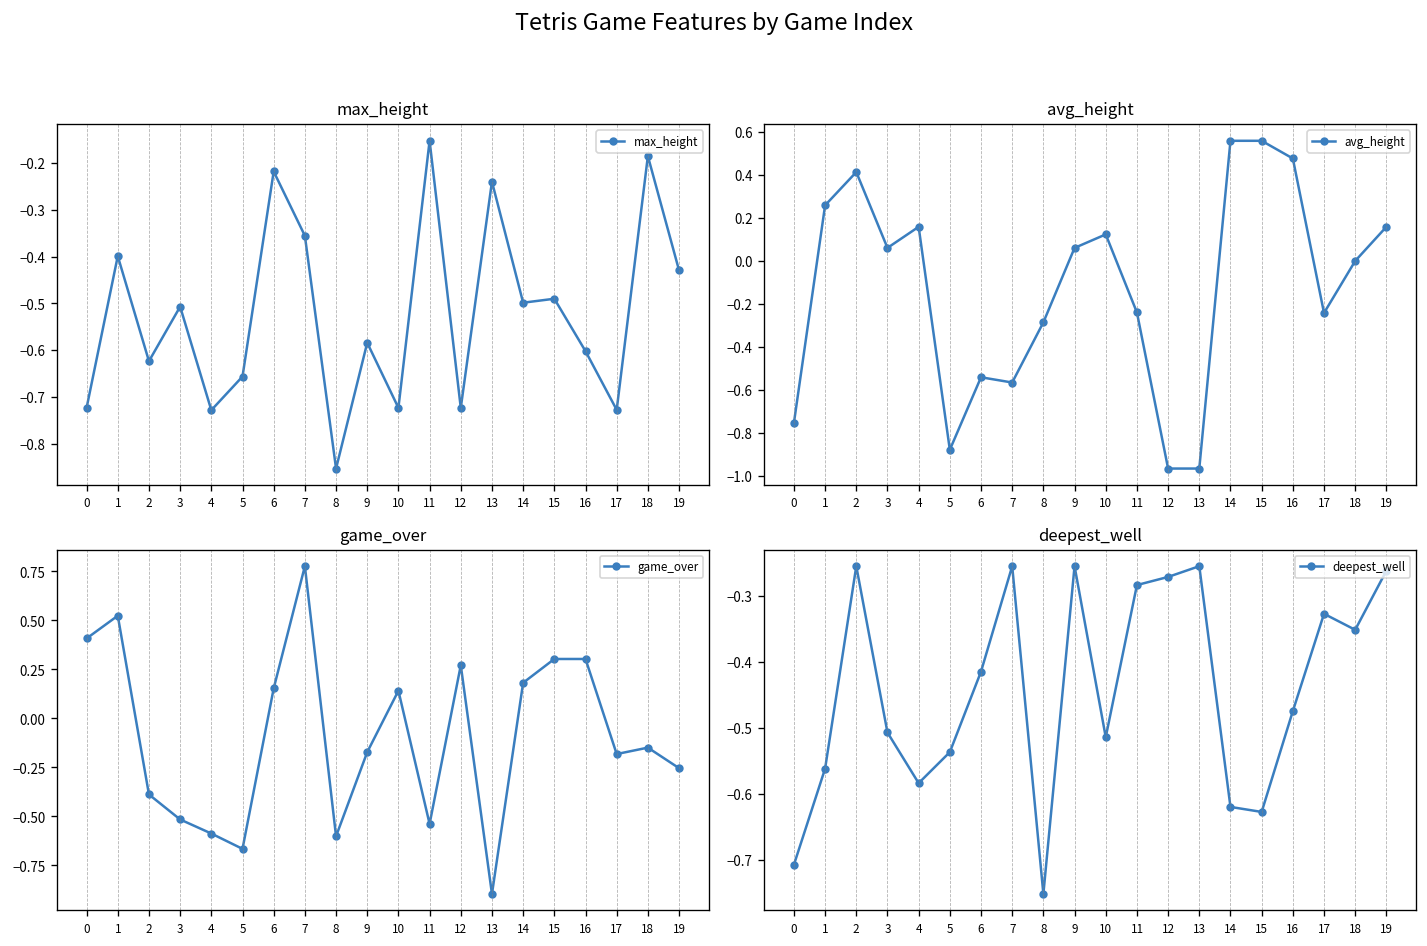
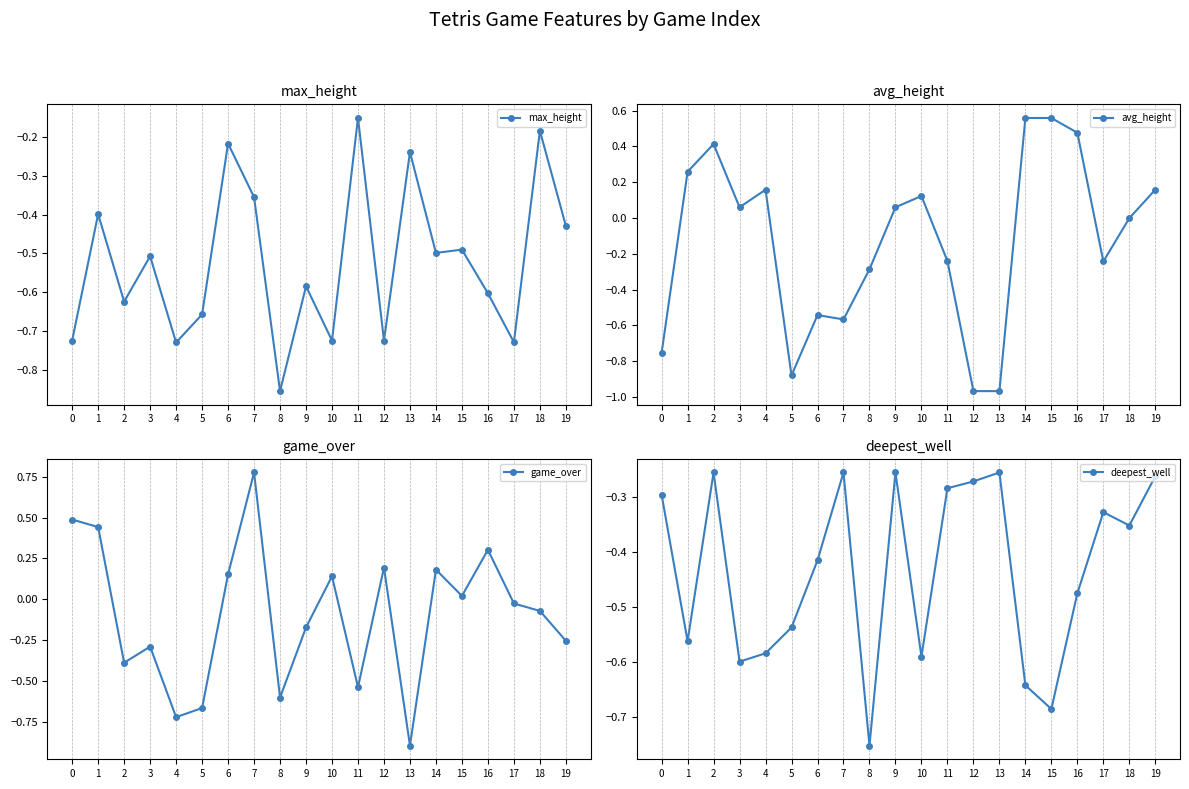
game_over, 0: 0.41 -> 0.49
game_over, 1: 0.52 -> 0.44
game_over, 3: -0.52 -> -0.29
game_over, 4: -0.59 -> -0.72
game_over, 12: 0.27 -> 0.19
game_over, 15: 0.30 -> 0.02
game_over, 17: -0.18 -> -0.03
game_over, 18: -0.15 -> -0.07
deepest_well, 0: -0.71 -> -0.30
deepest_well, 3: -0.51 -> -0.60
deepest_well, 10: -0.51 -> -0.59
deepest_well, 14: -0.62 -> -0.64
deepest_well, 15: -0.63 -> -0.69
